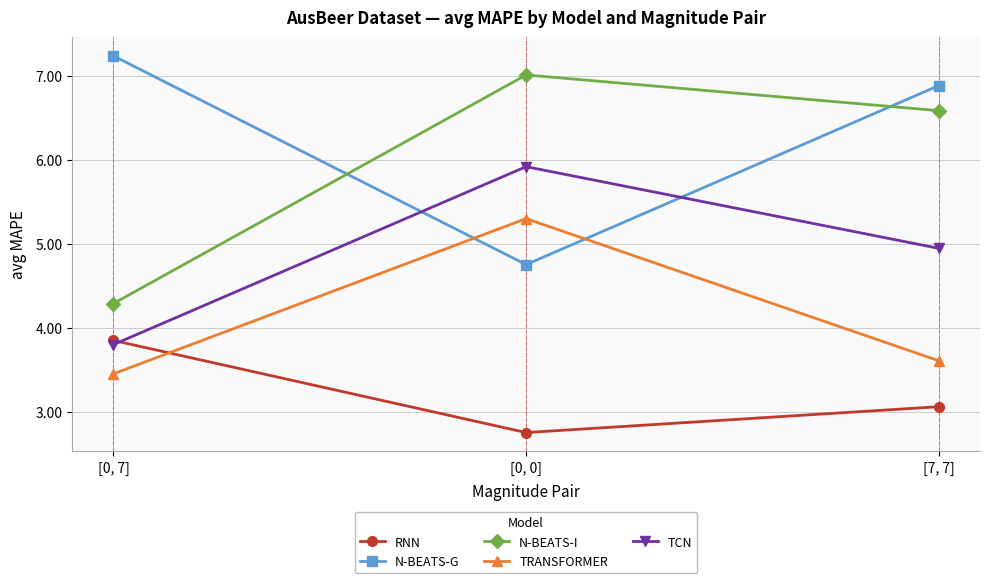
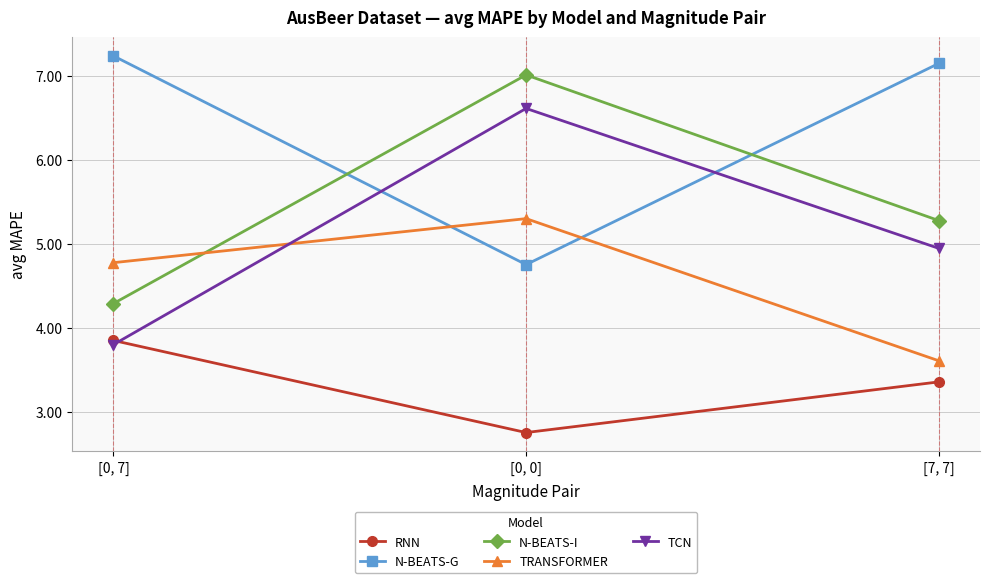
TRANSFORMER, [0, 7]: 3.5 -> 4.8
TCN, [0, 0]: 5.9 -> 6.6
RNN, [7, 7]: 3.1 -> 3.4
N-BEATS-G, [7, 7]: 6.9 -> 7.1
N-BEATS-I, [7, 7]: 6.6 -> 5.3
